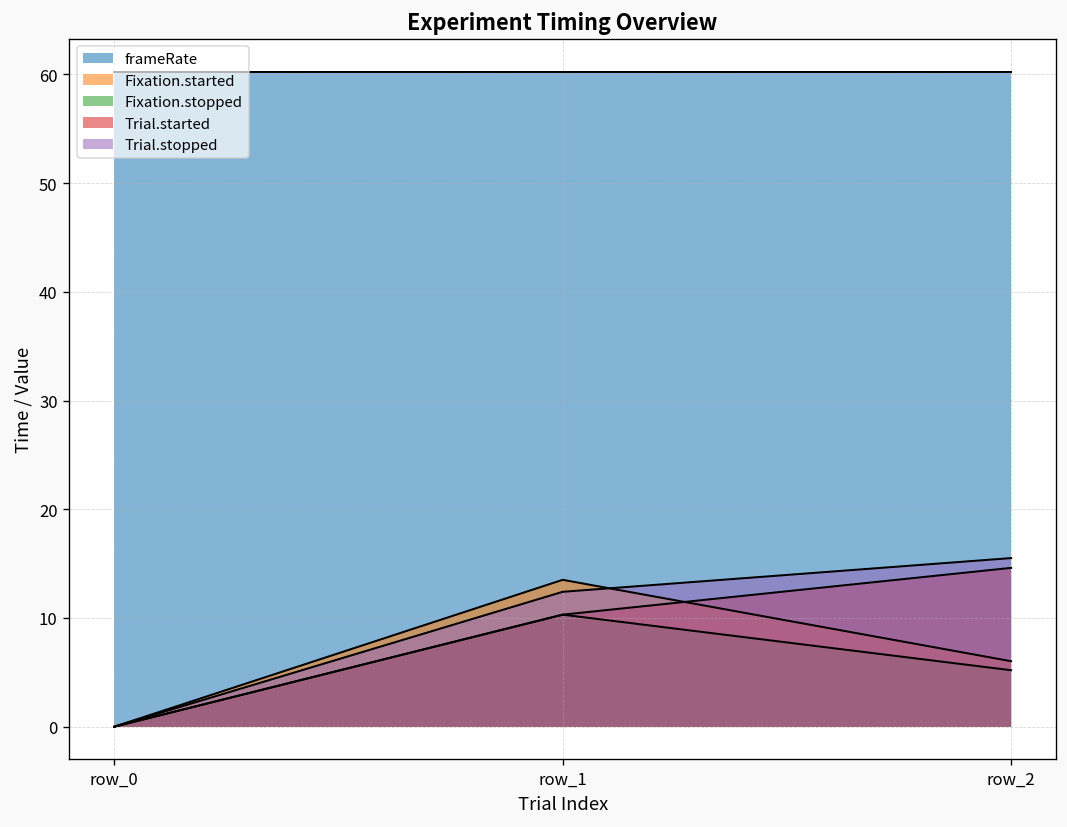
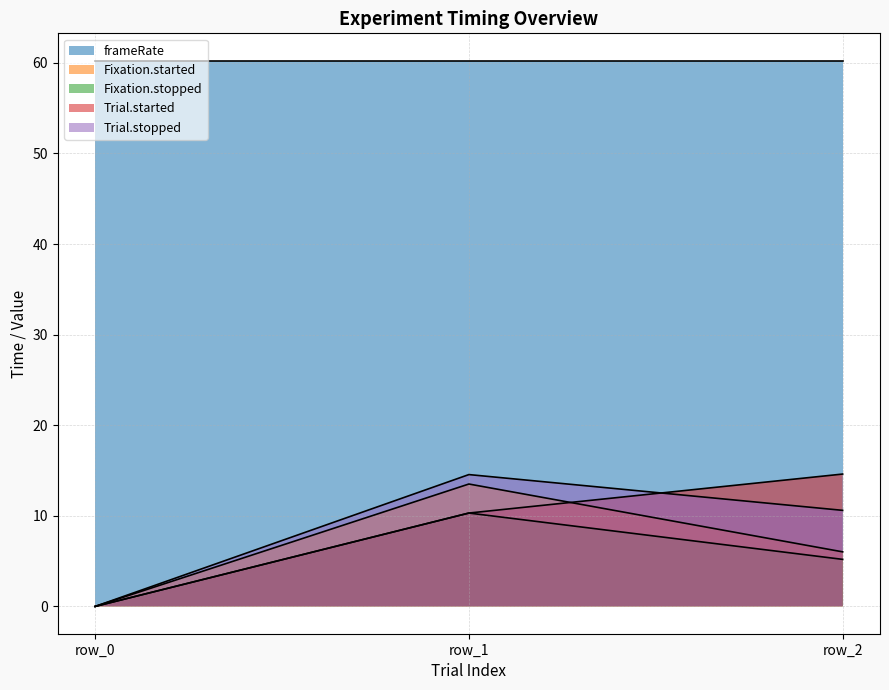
Trial.stopped, row_1: 12 -> 15
Trial.stopped, row_2: 16 -> 11
